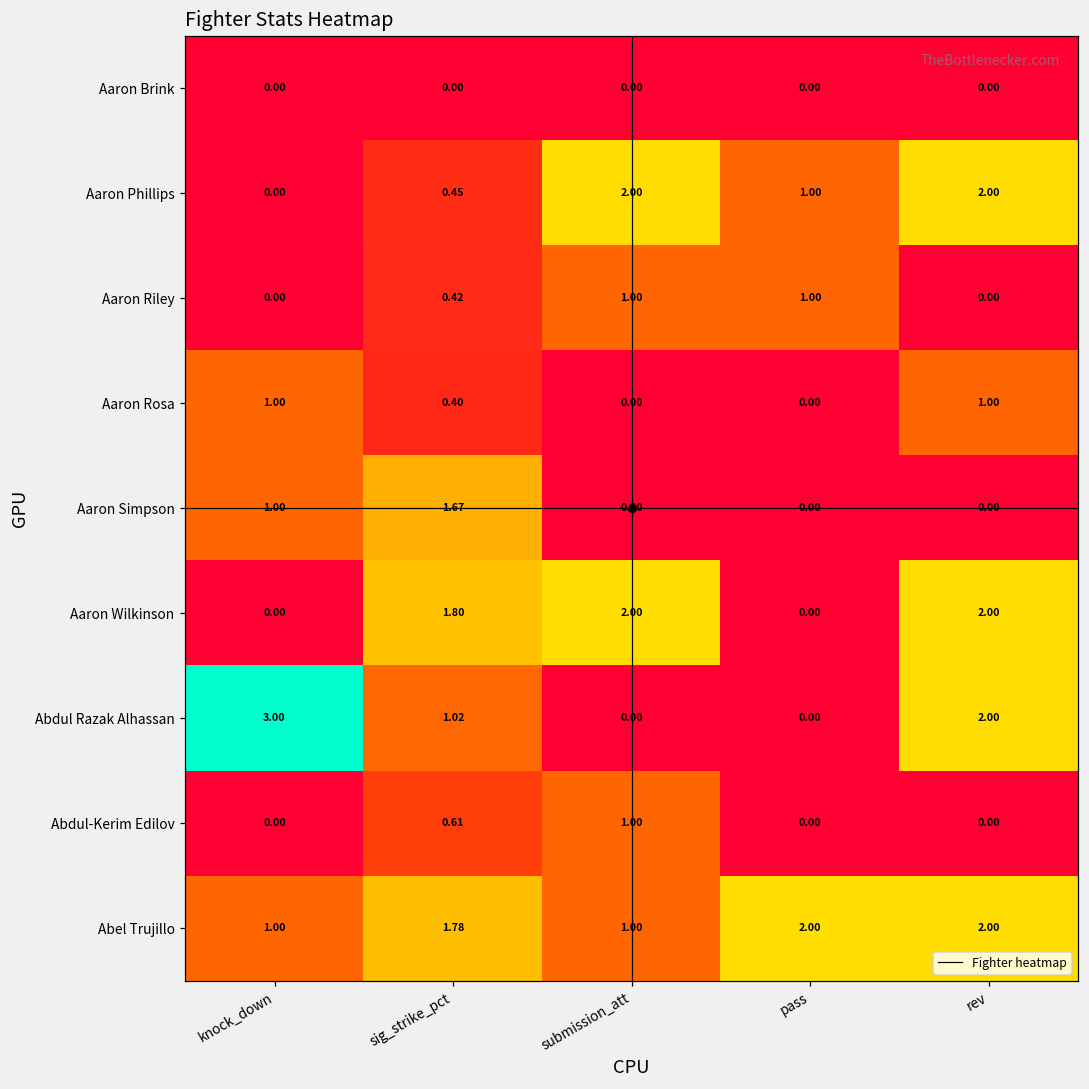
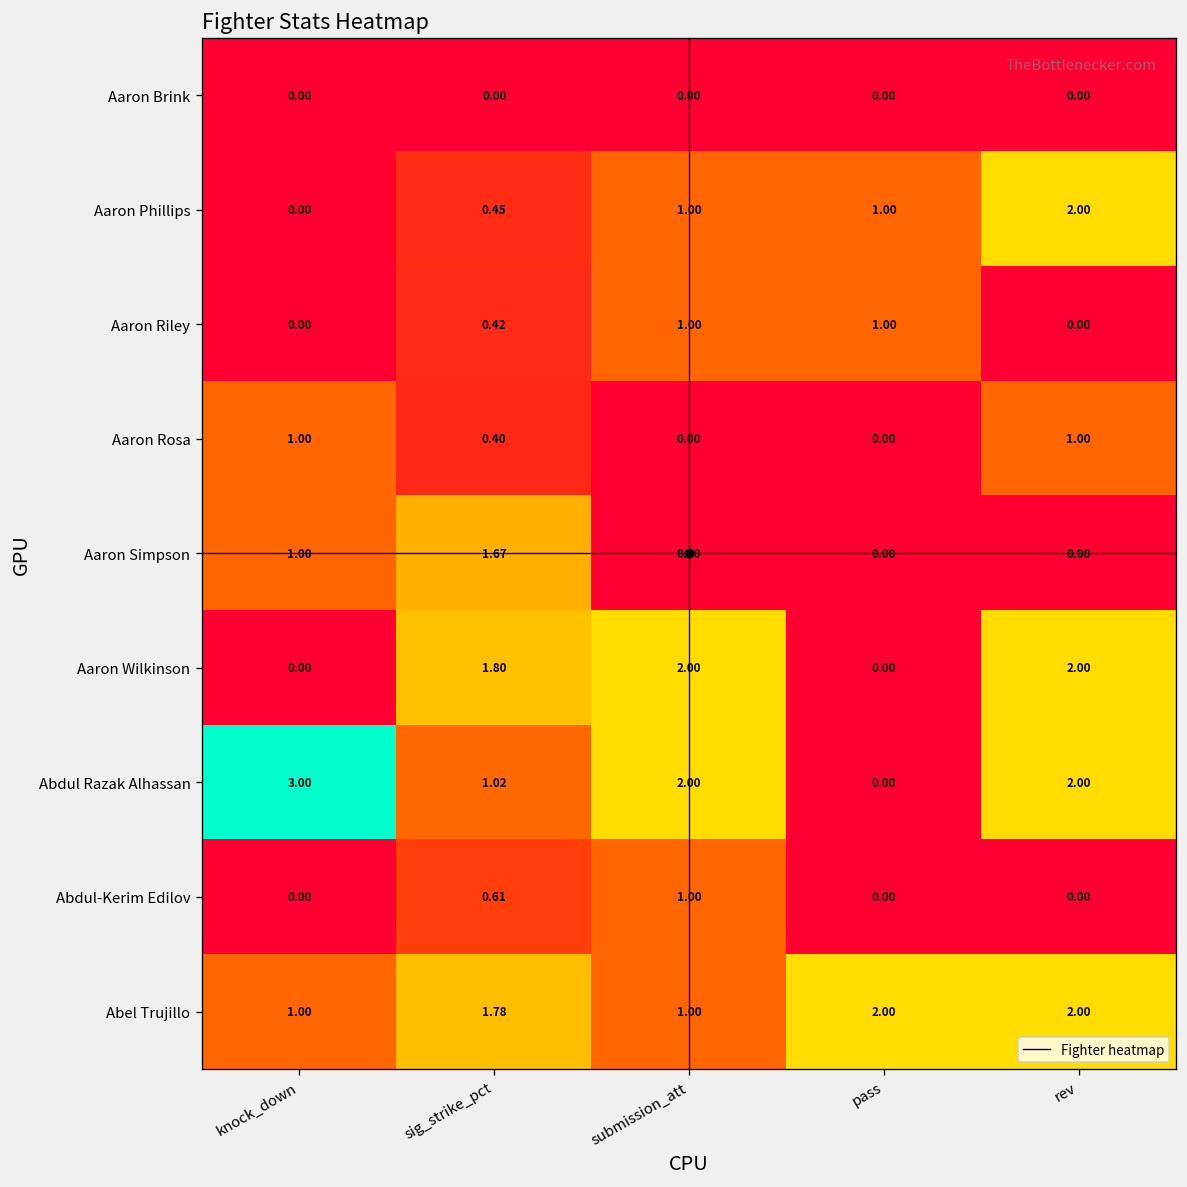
Aaron Phillips, submission_att: 2.00 -> 1.00
Abdul Razak Alhassan, submission_att: 0.00 -> 2.00
